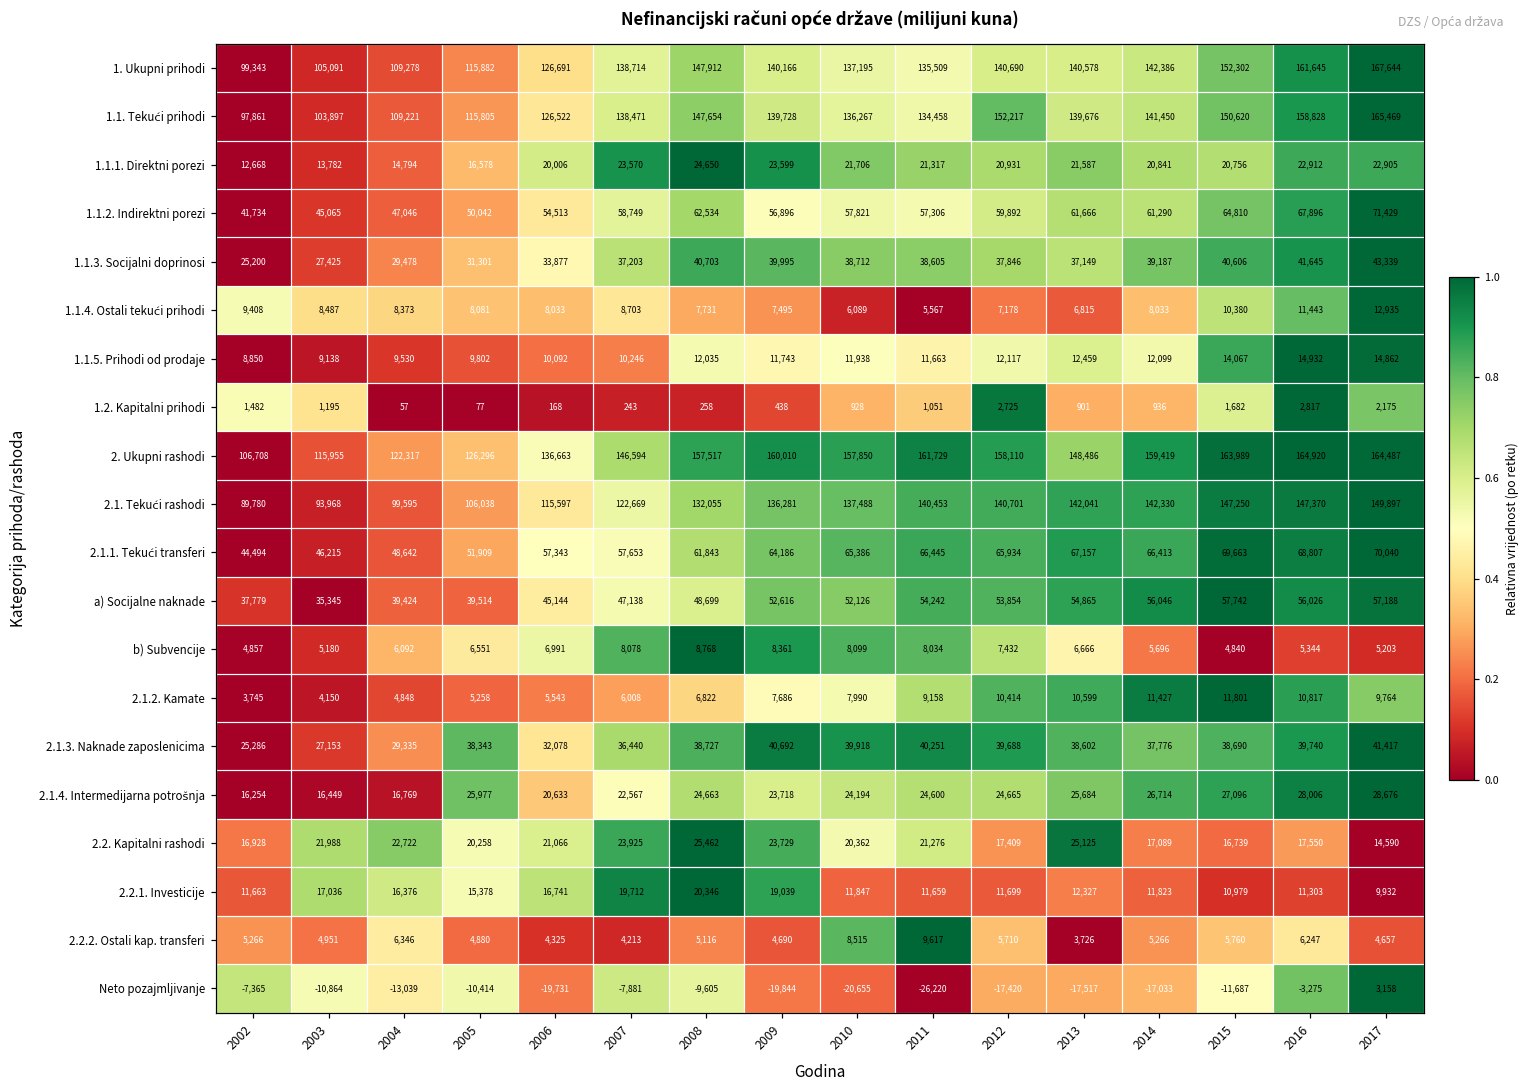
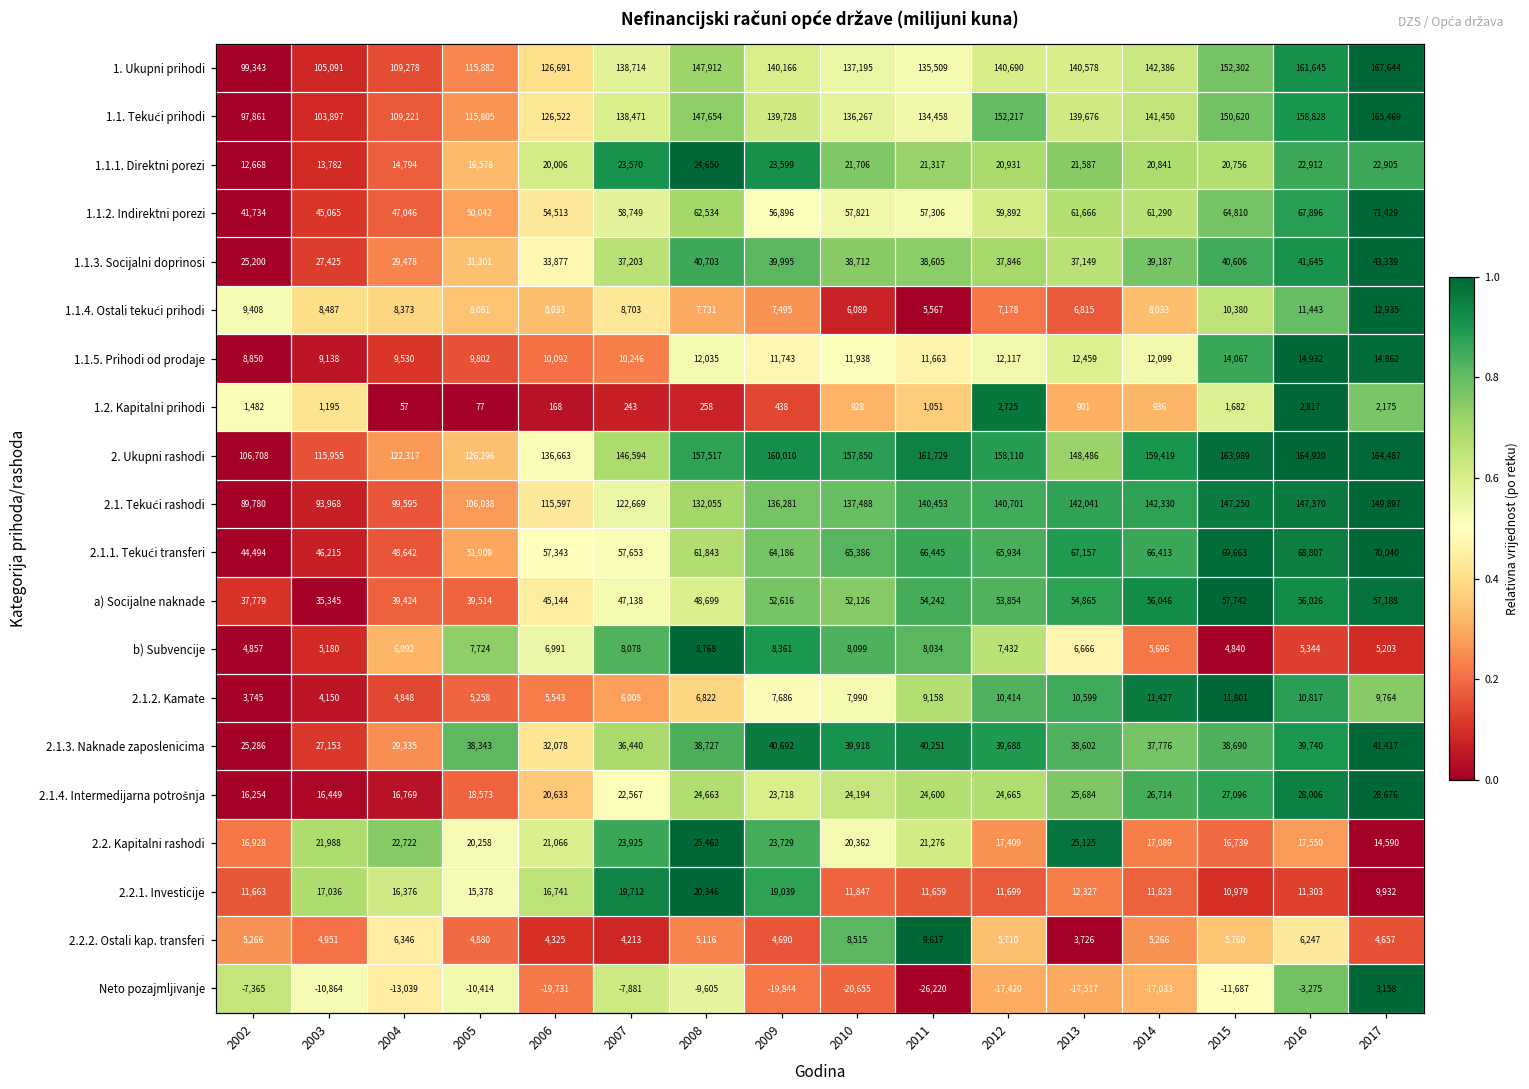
b) Subvencije, 2005: 6,551 -> 7,724
2.1.4. Intermedijarna potrošnja, 2005: 25,977 -> 18,573
